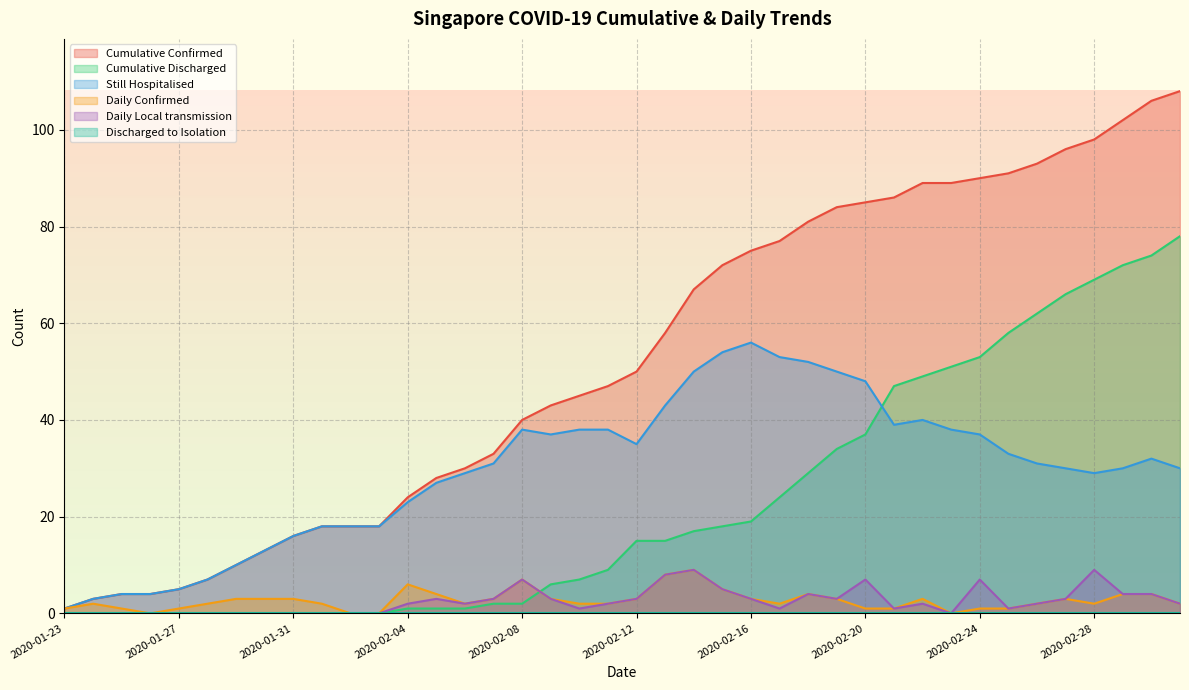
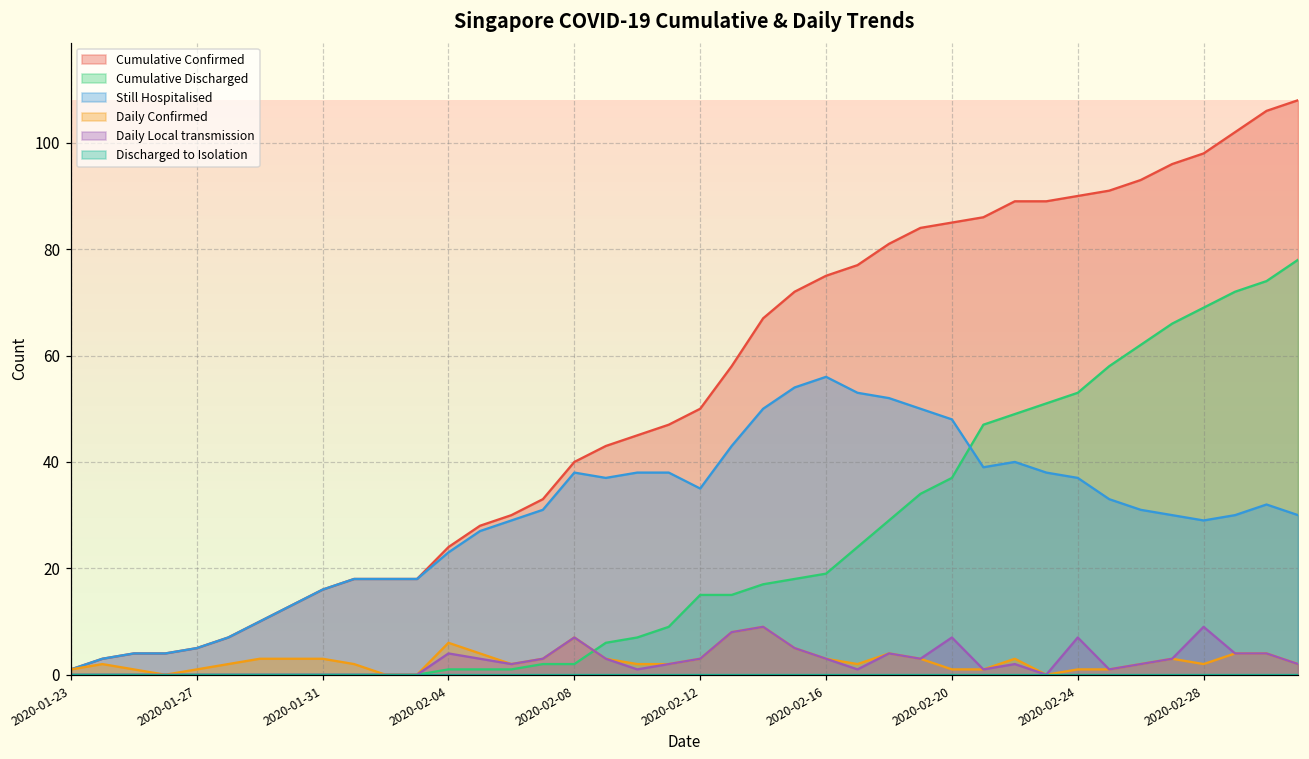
Daily Local transmission, 2020-02-04: 2 -> 4
